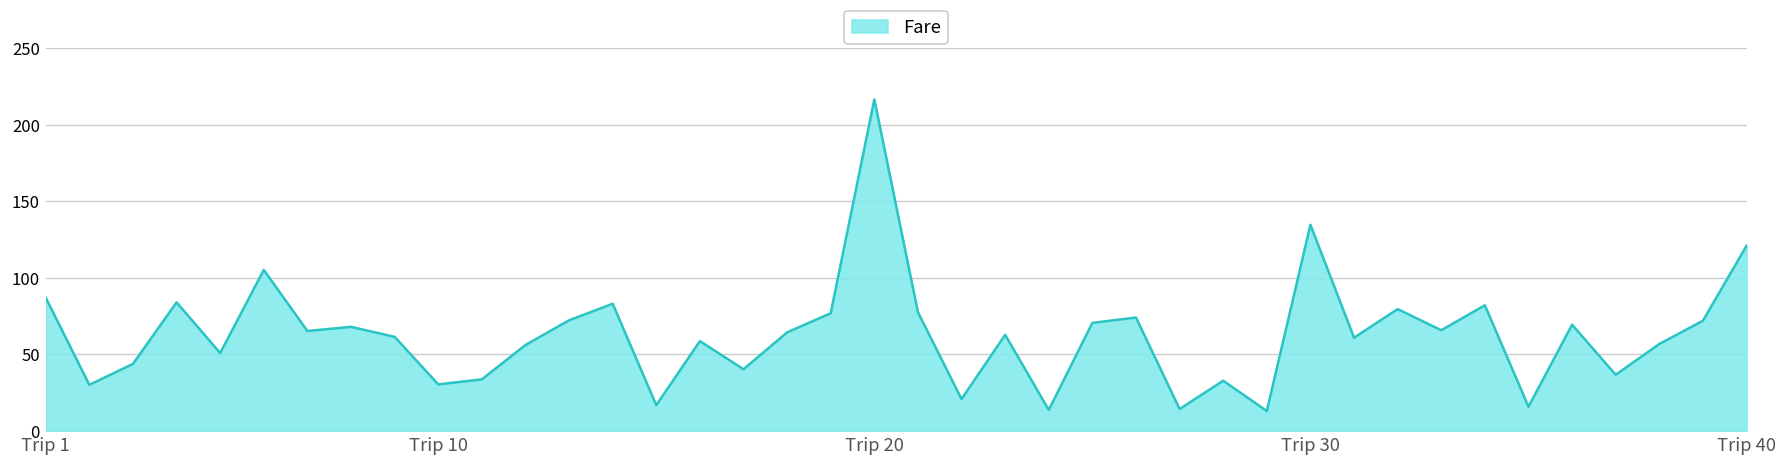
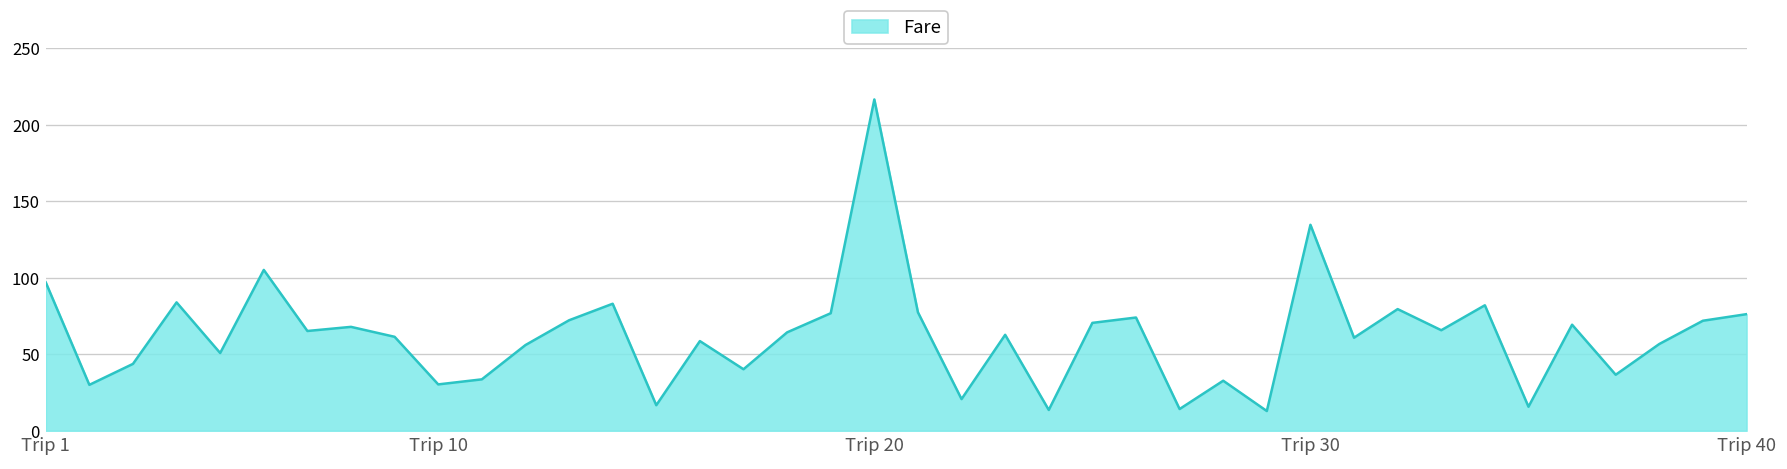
Trip 1: 87 -> 97
Trip 40: 121 -> 76
